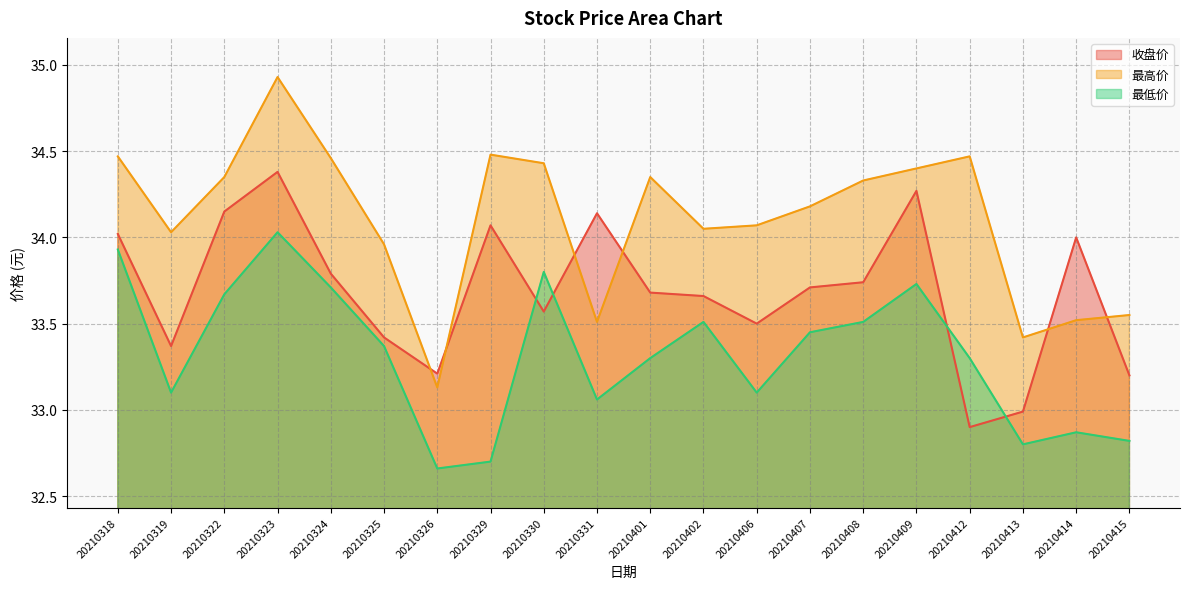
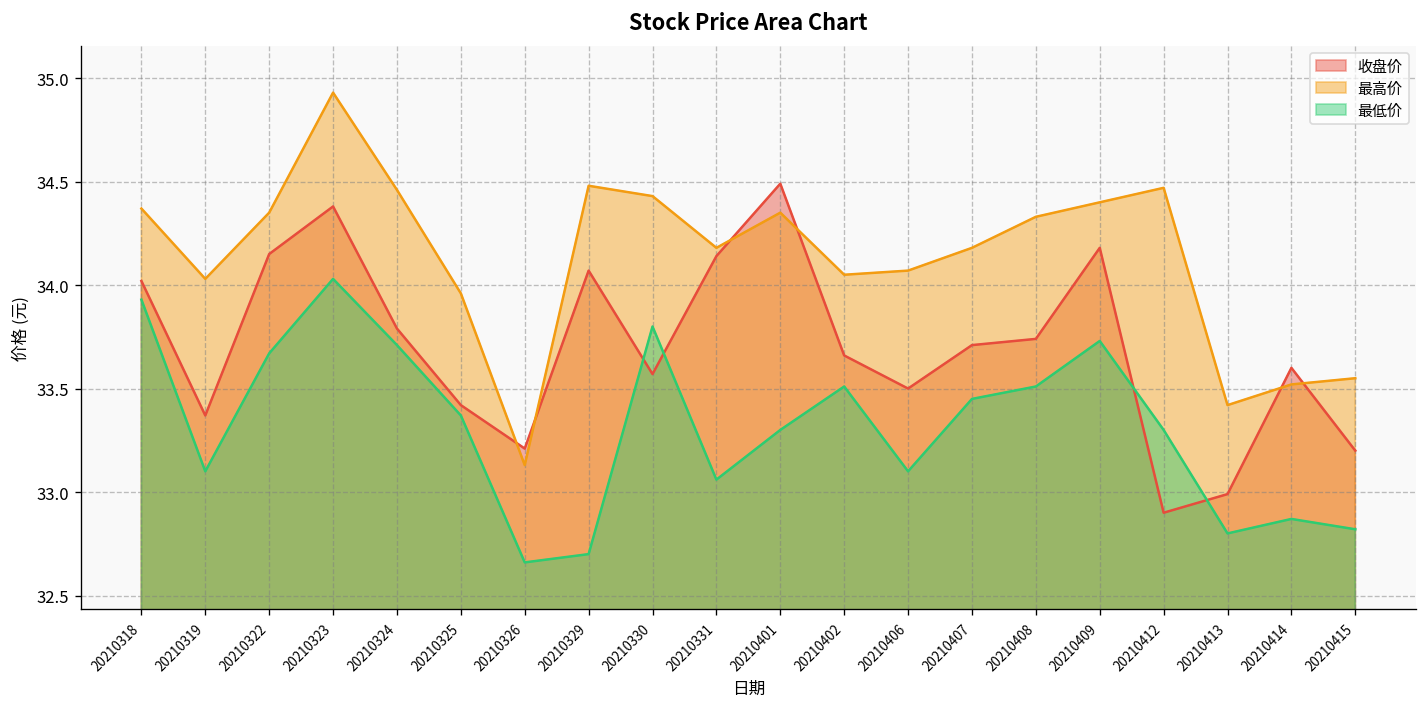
最高价, 20210318: 34.47 -> 34.37
最高价, 20210331: 33.51 -> 34.18
收盘价, 20210401: 33.68 -> 34.49
收盘价, 20210409: 34.27 -> 34.18
收盘价, 20210414: 34.0 -> 33.6
